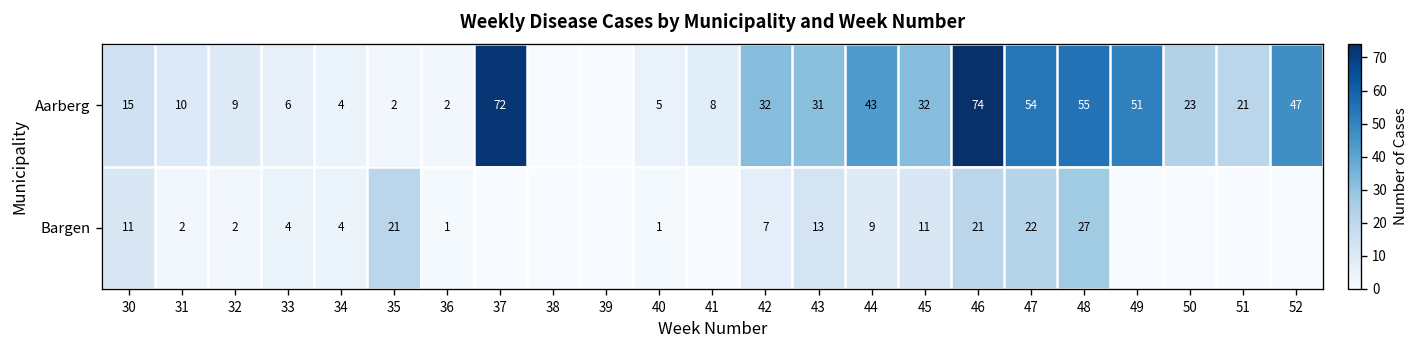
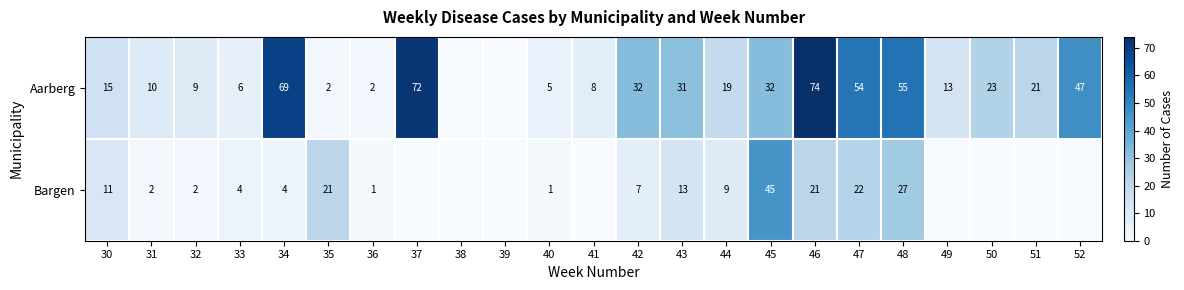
Aarberg, 34: 4 -> 69
Aarberg, 44: 43 -> 19
Aarberg, 49: 51 -> 13
Bargen, 45: 11 -> 45
